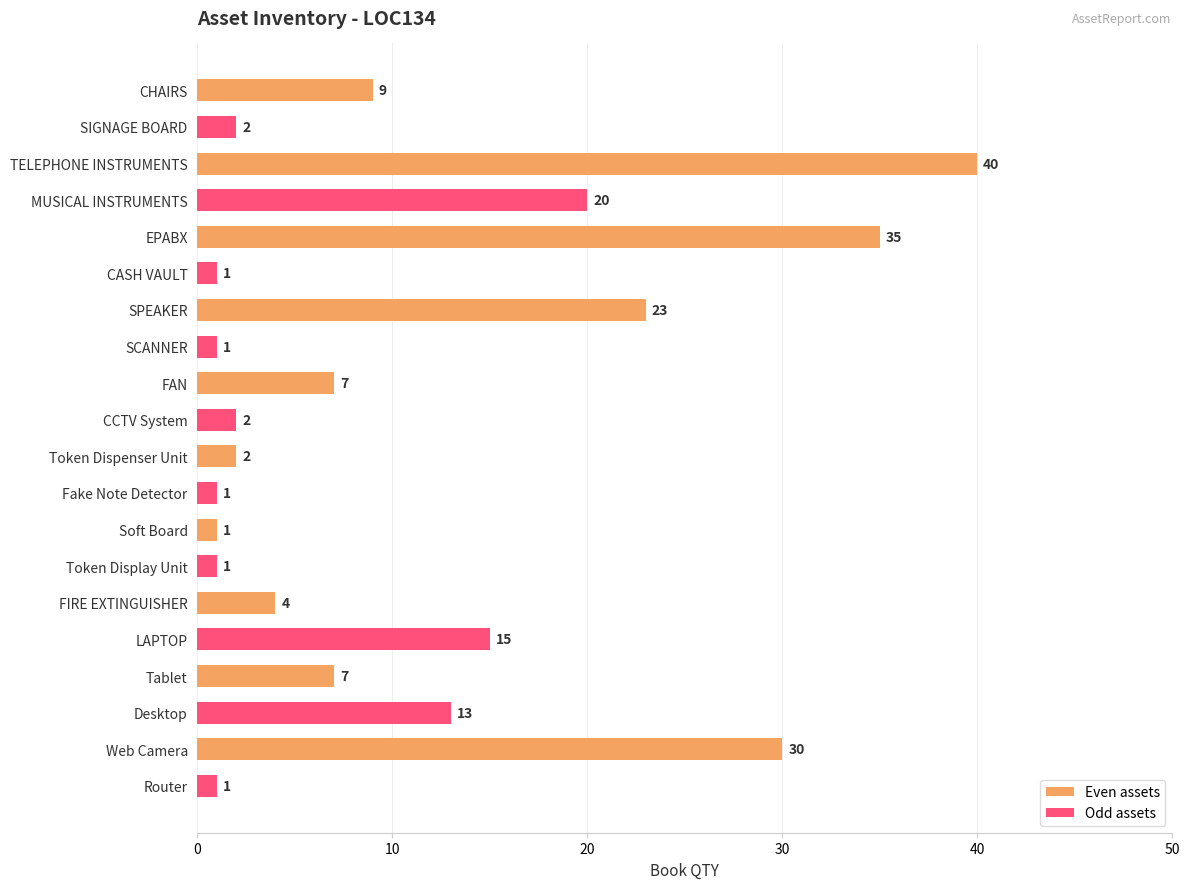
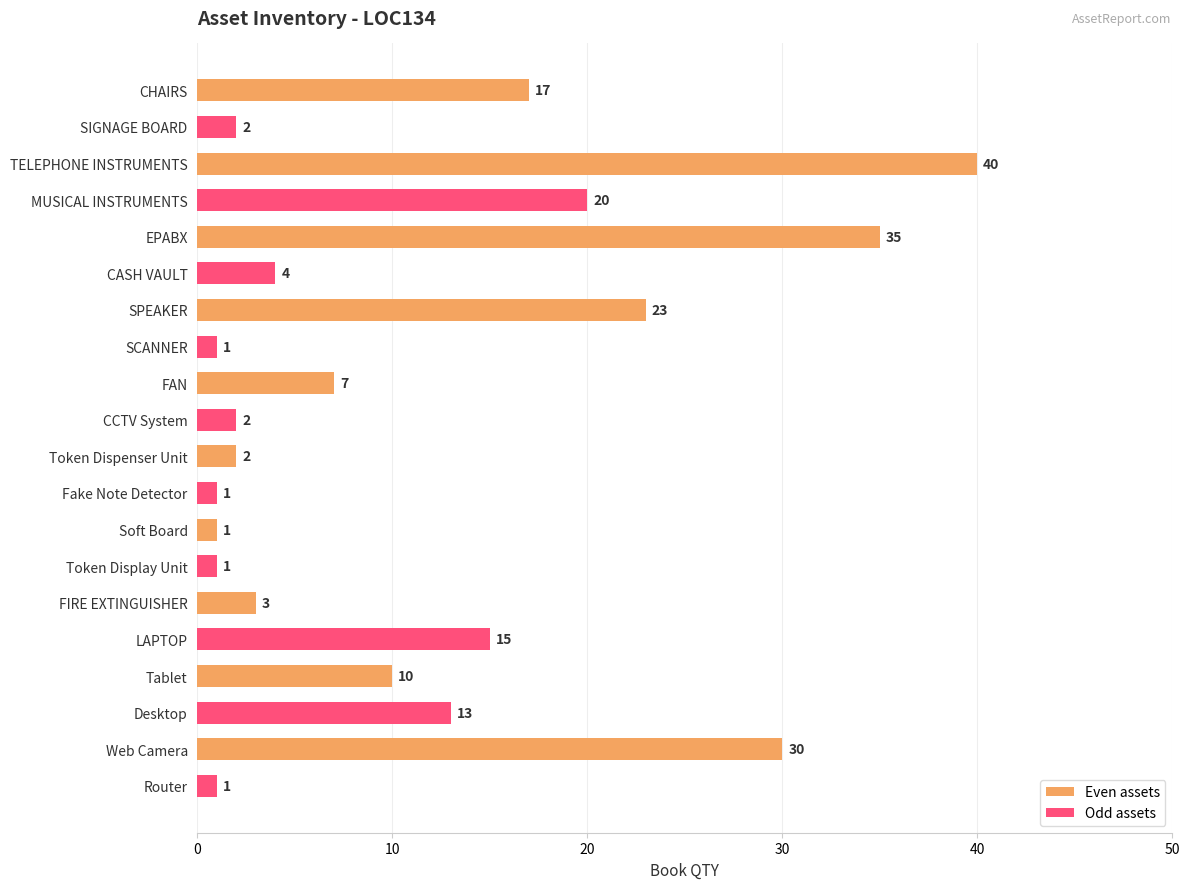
CHAIRS: 9 -> 17
CASH VAULT: 1 -> 4
FIRE EXTINGUISHER: 4 -> 3
Tablet: 7 -> 10
